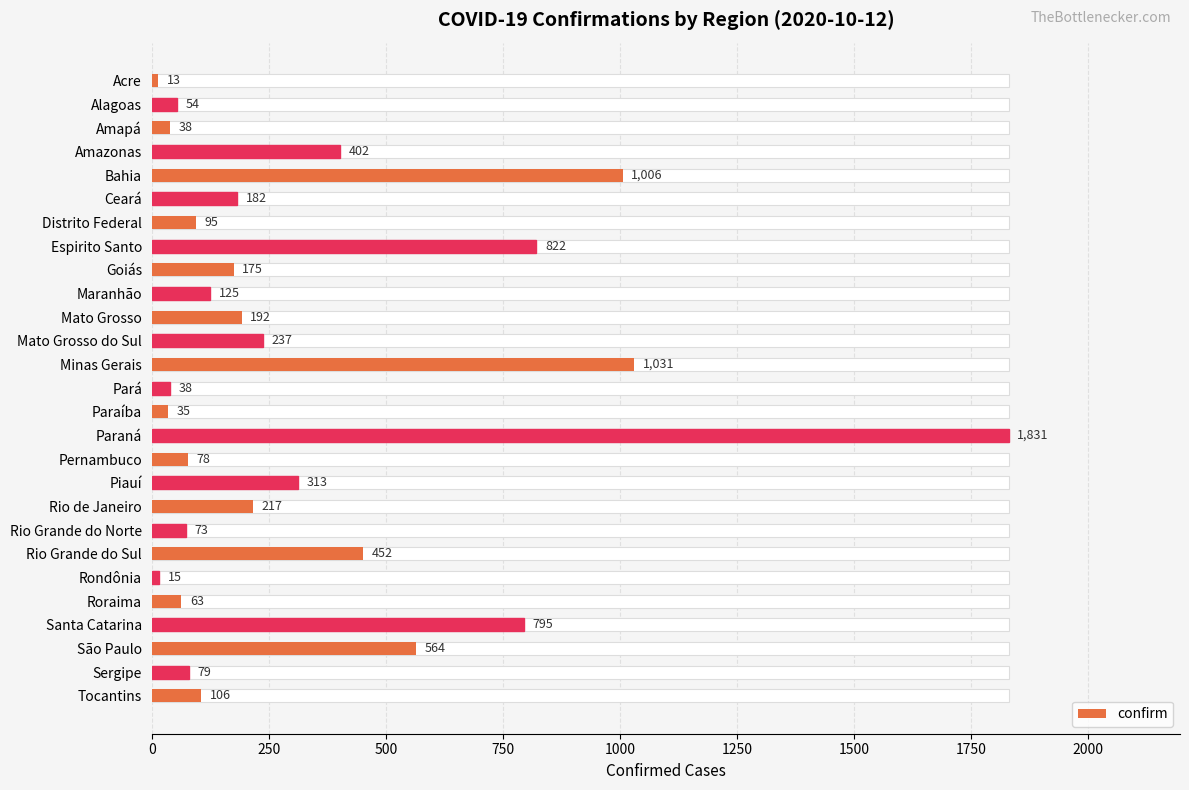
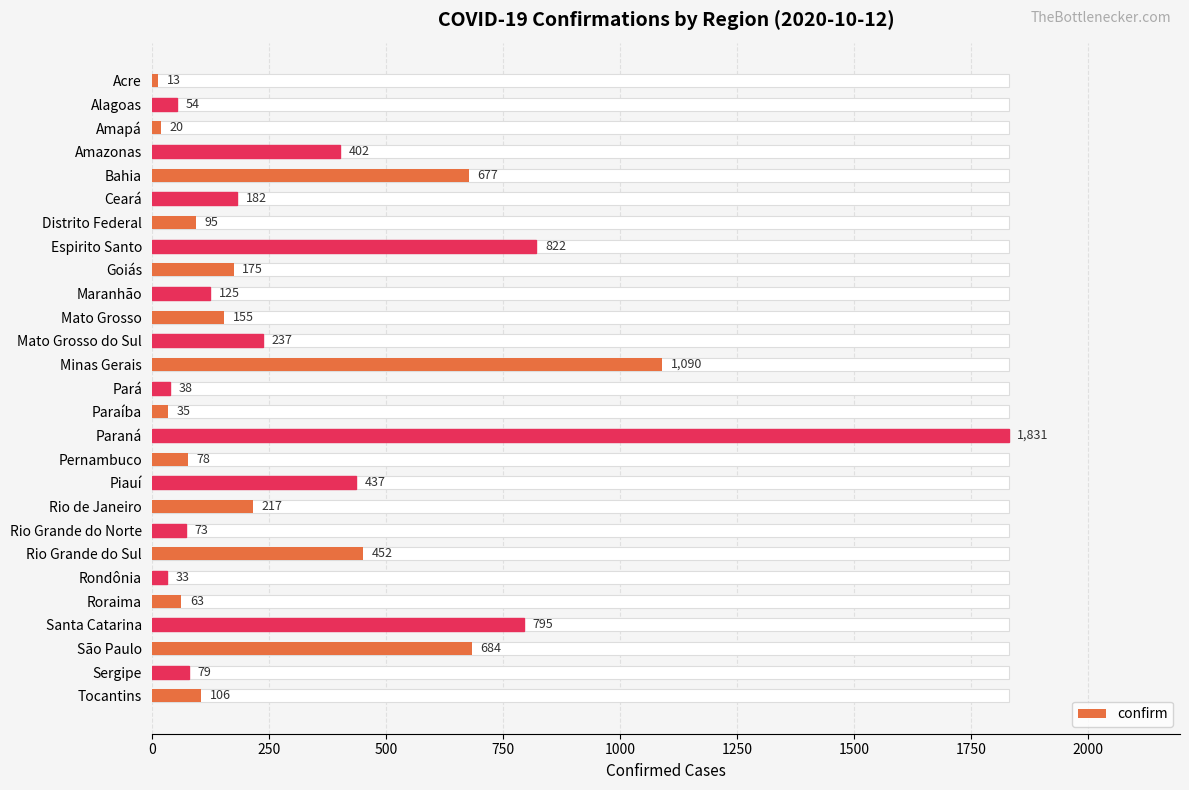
confirm, Amapá: 38 -> 20
confirm, Bahia: 1,006 -> 677
confirm, Mato Grosso: 192 -> 155
confirm, Minas Gerais: 1,031 -> 1,090
confirm, Piauí: 313 -> 437
confirm, Rondônia: 15 -> 33
confirm, São Paulo: 564 -> 684
